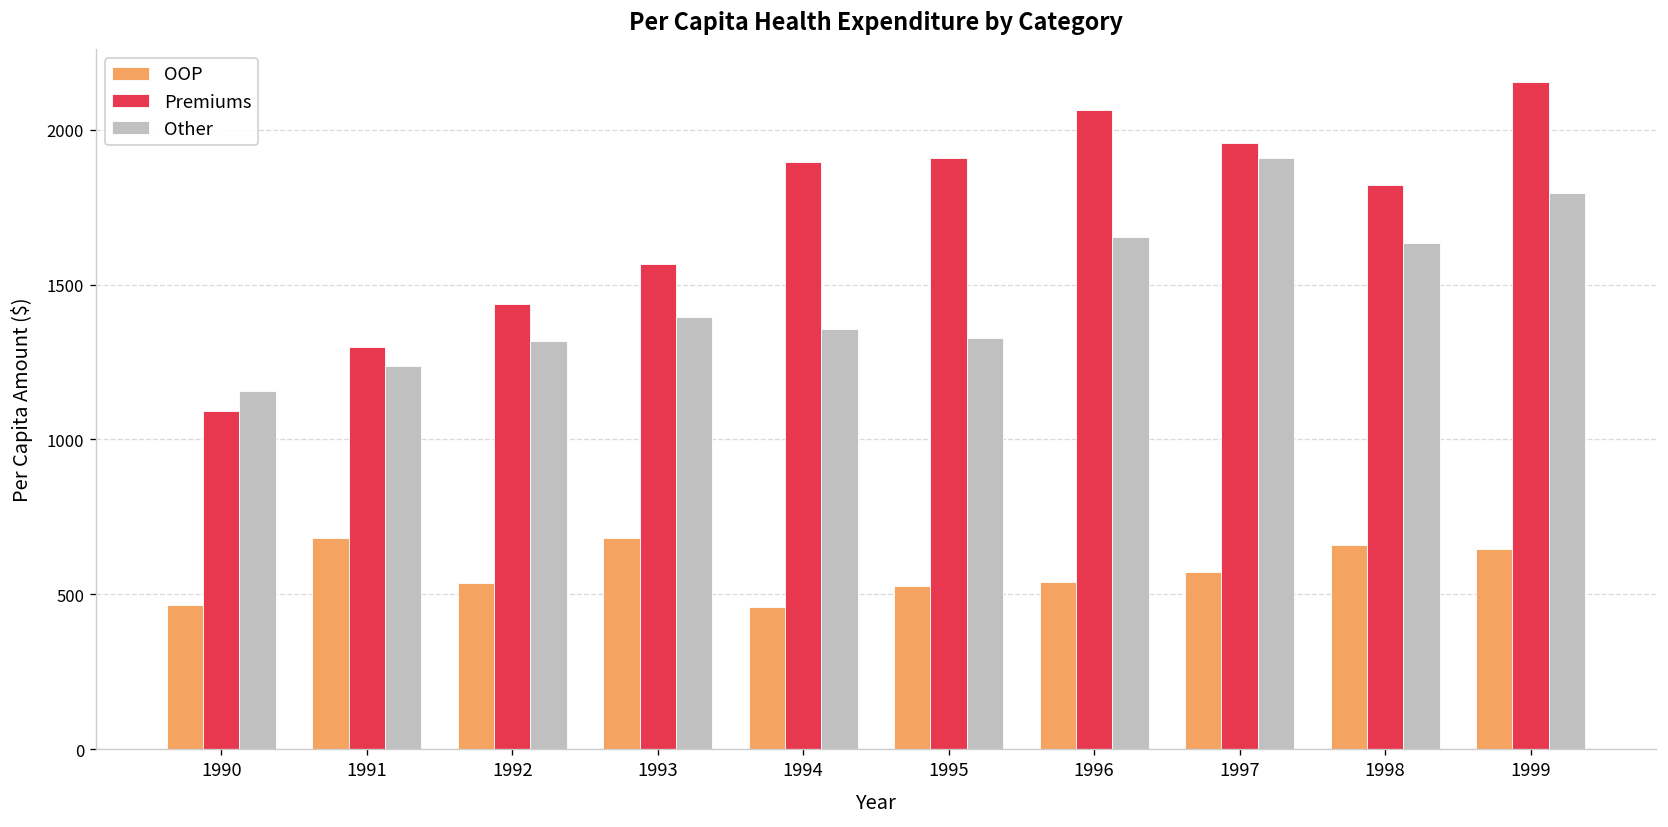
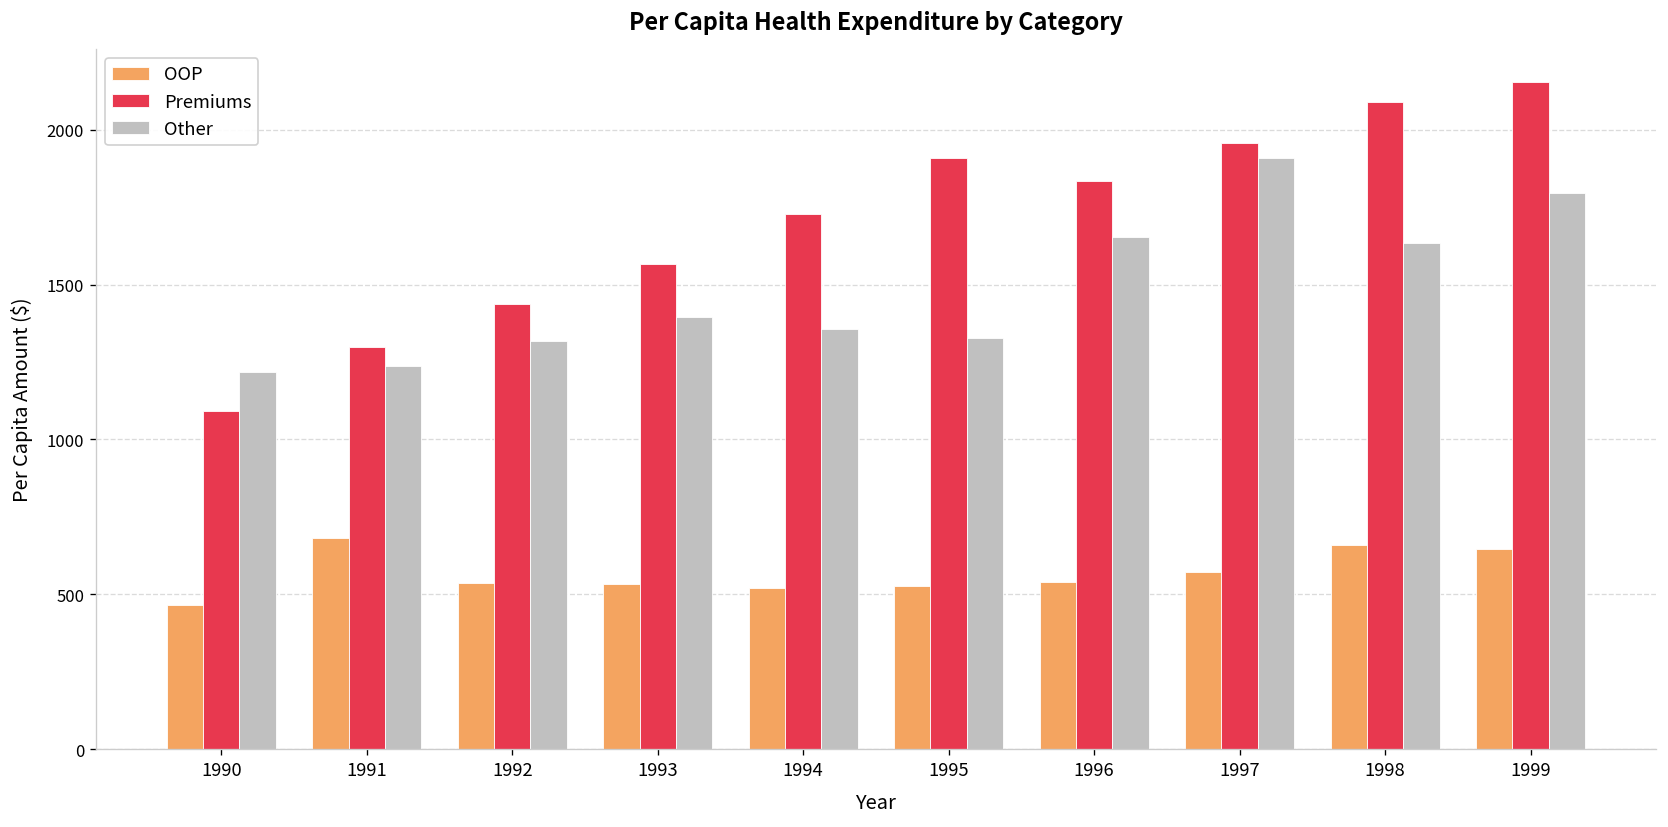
Other, 1990: 1160 -> 1220
OOP, 1993: 680 -> 530
OOP, 1994: 460 -> 520
Premiums, 1994: 1890 -> 1730
Premiums, 1996: 2070 -> 1830
Premiums, 1998: 1820 -> 2090
